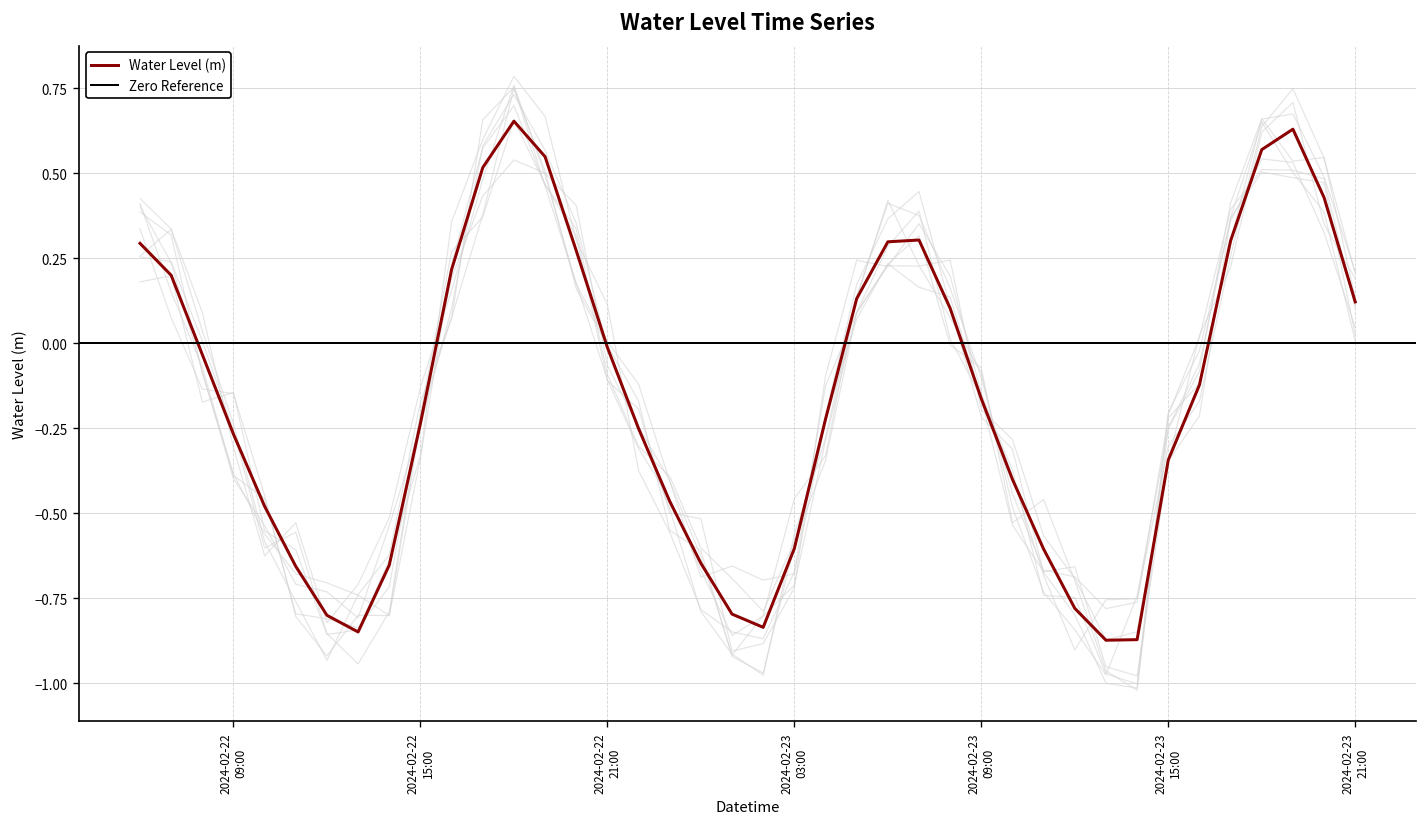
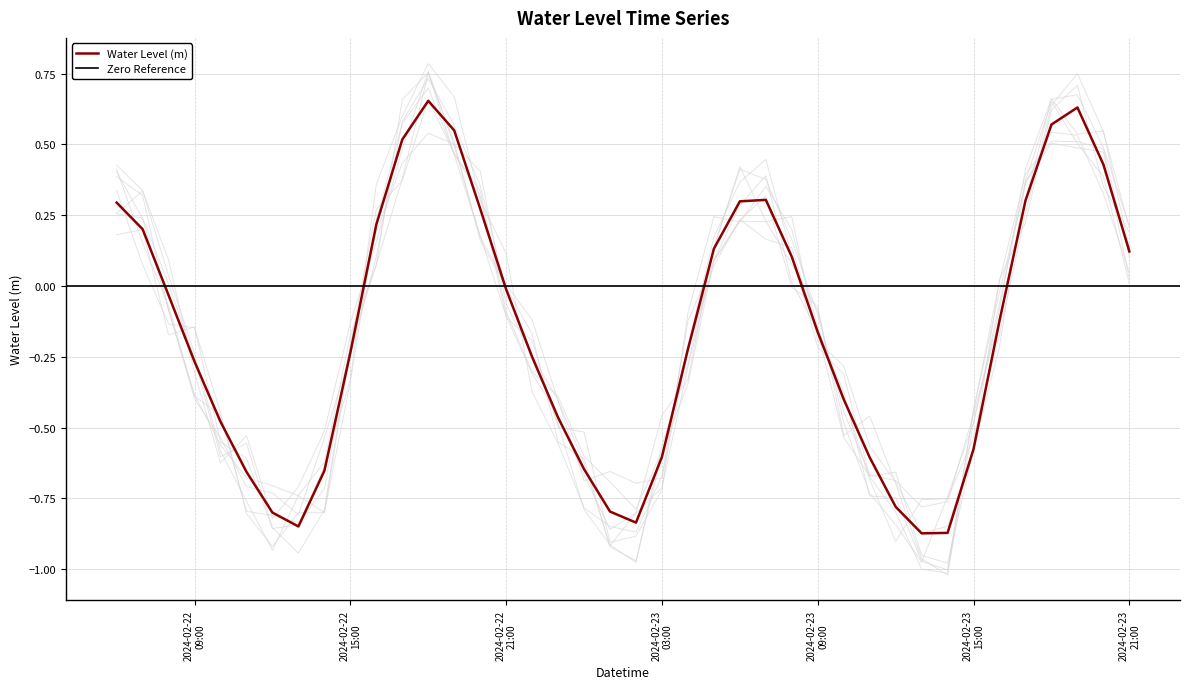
Water Level (m), 2024-02-23 15:00: -0.34 -> -0.58
